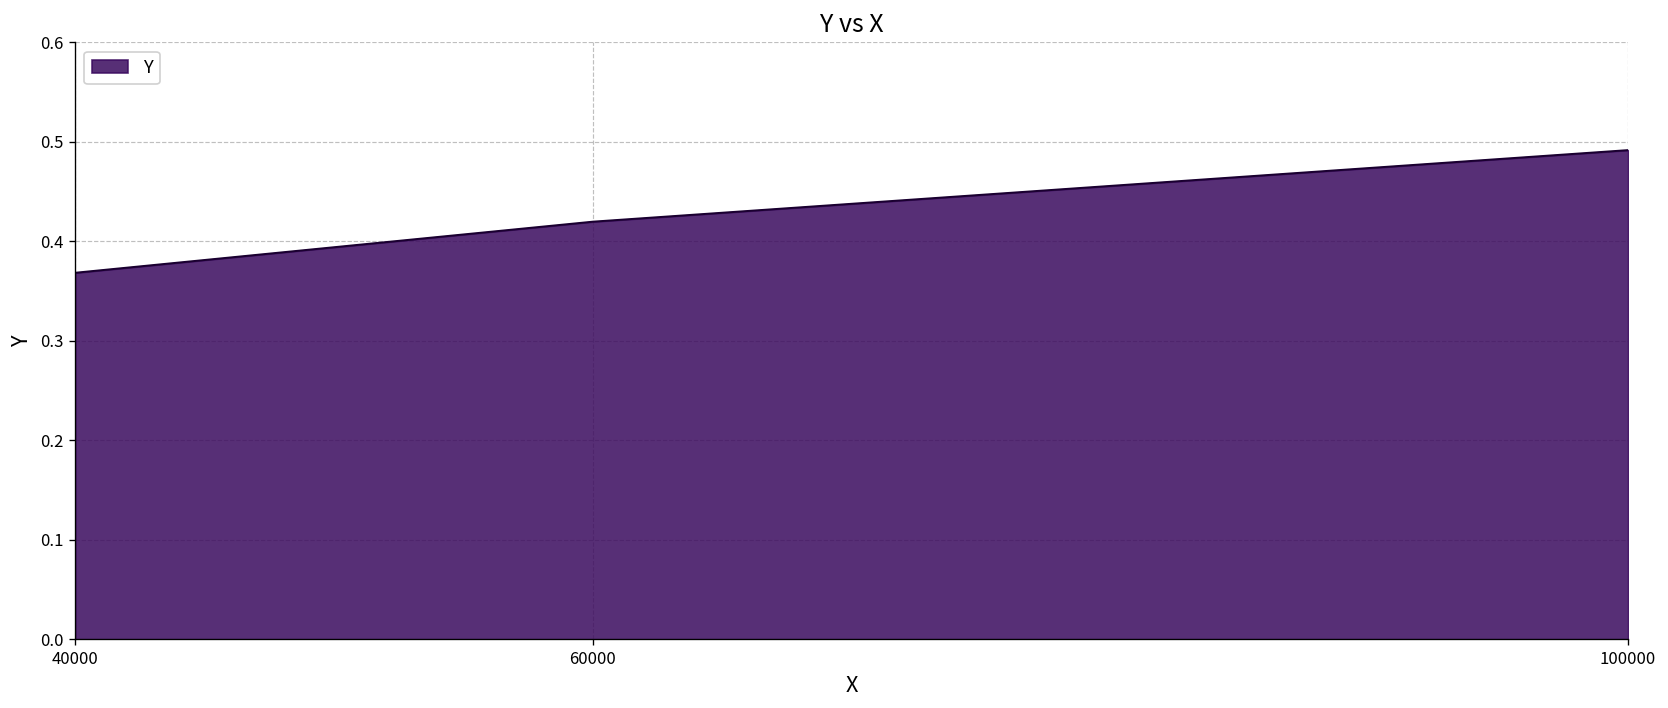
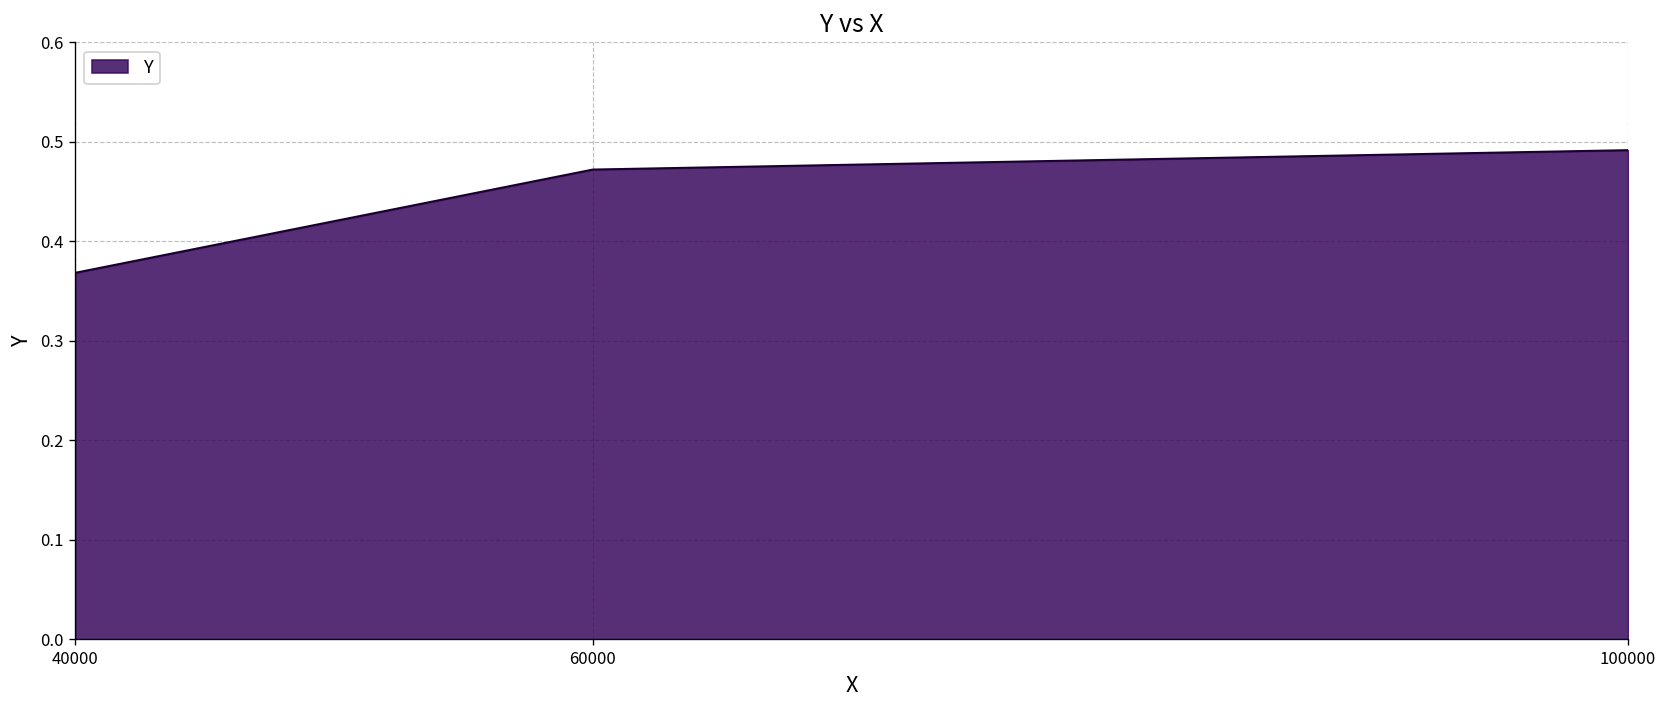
60000: 0.42 -> 0.47
